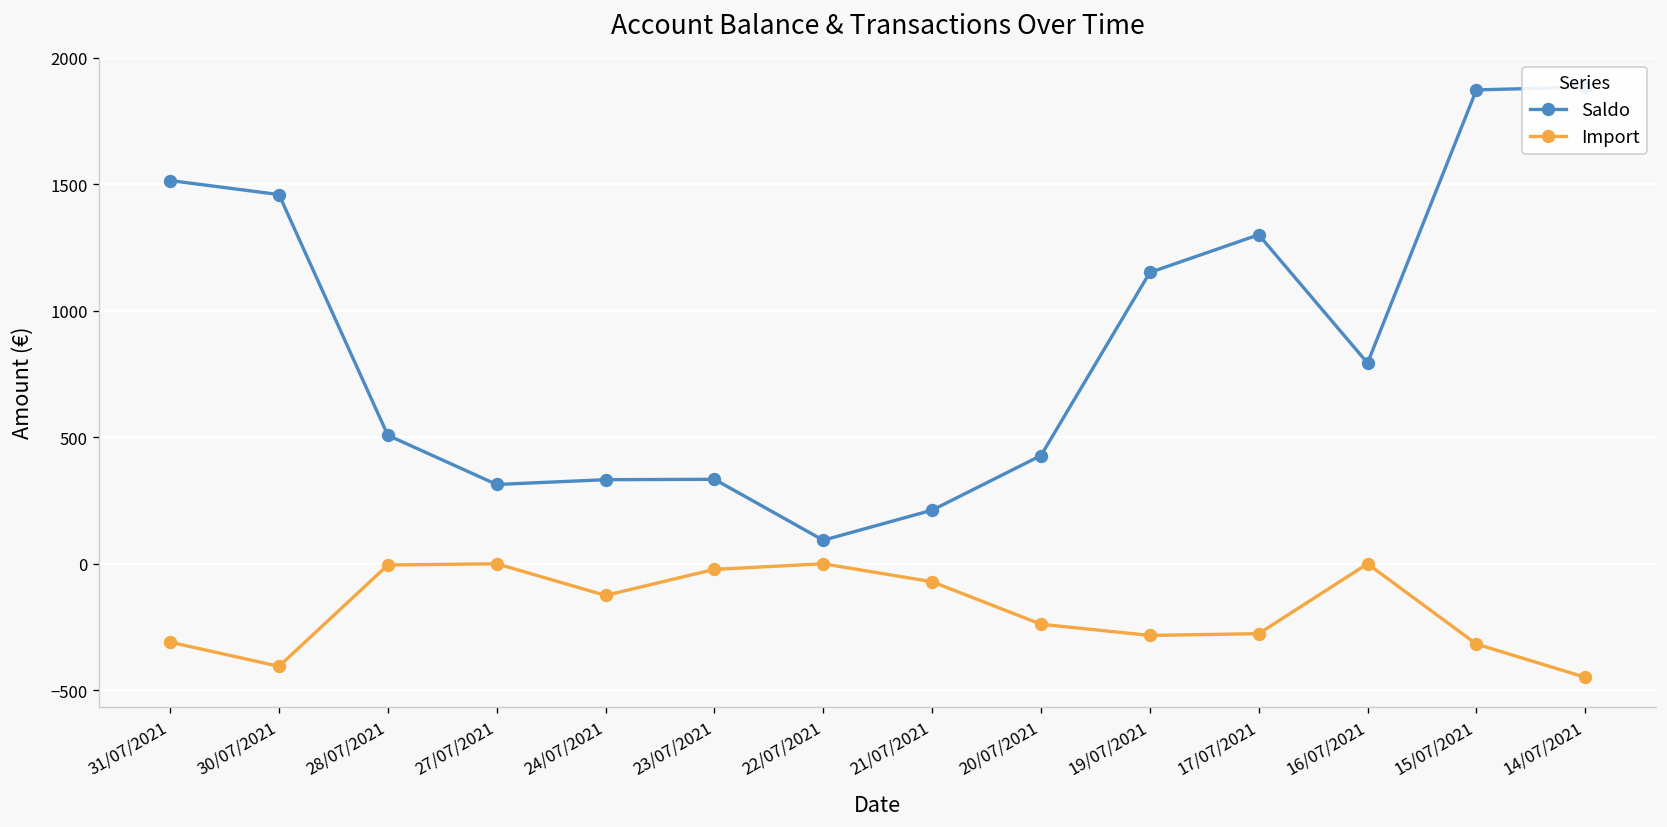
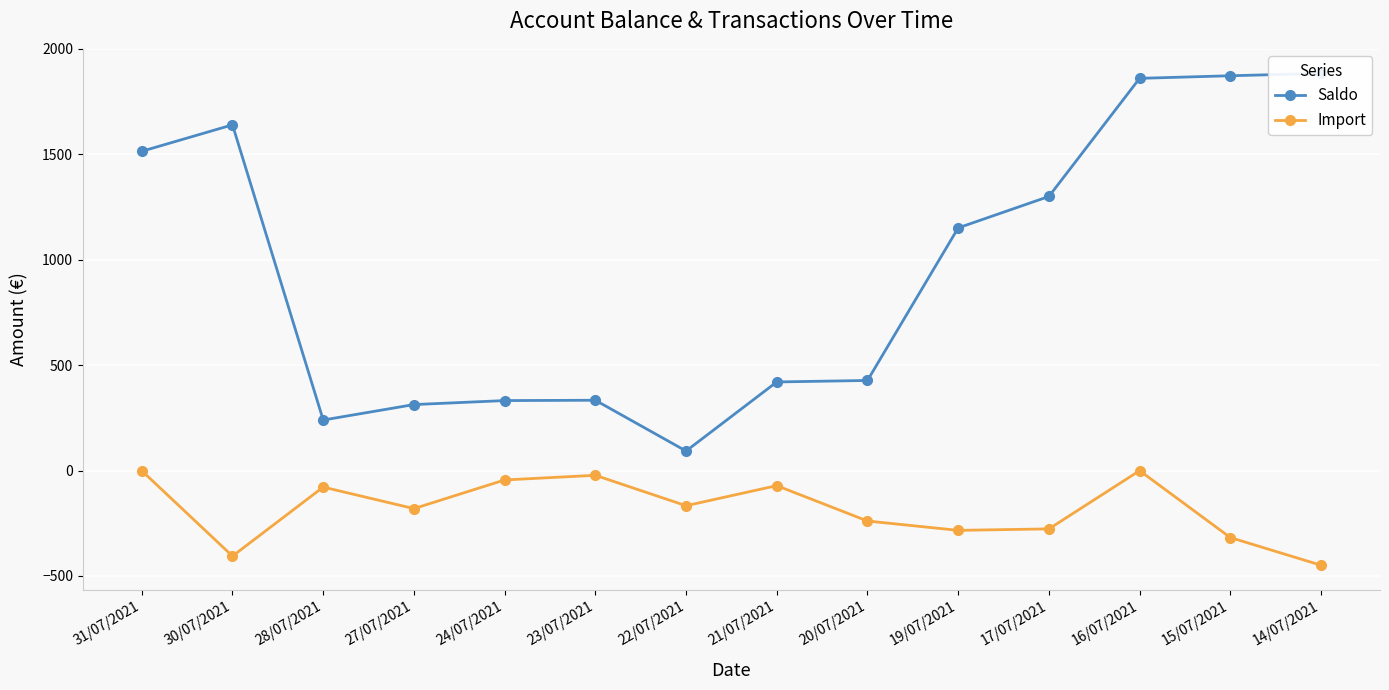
Import, 31/07/2021: -310 -> 0
Saldo, 30/07/2021: 1460 -> 1640
Saldo, 28/07/2021: 510 -> 240
Import, 28/07/2021: -10 -> -80
Import, 27/07/2021: 0 -> -180
Import, 24/07/2021: -130 -> -40
Import, 22/07/2021: 0 -> -170
Saldo, 21/07/2021: 210 -> 420
Saldo, 16/07/2021: 790 -> 1860
